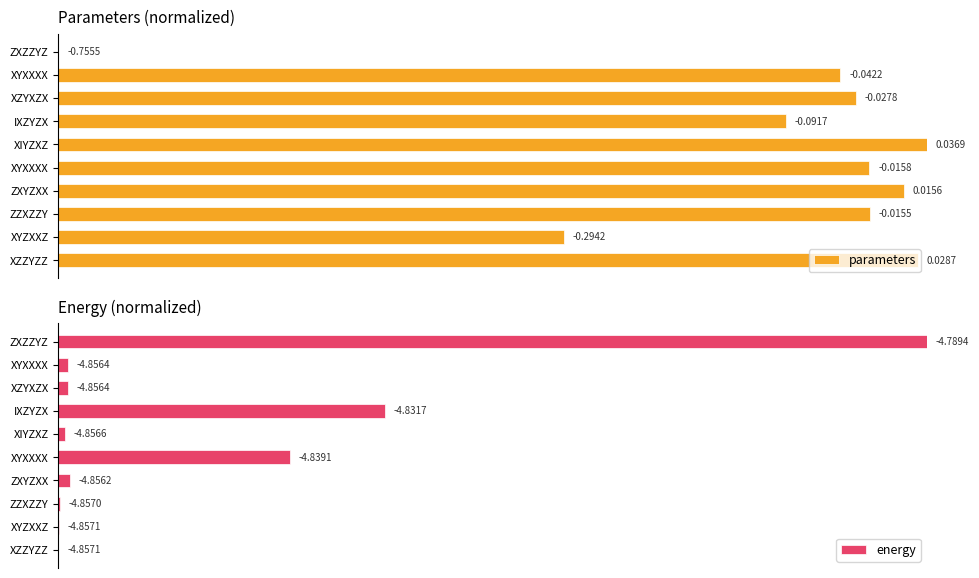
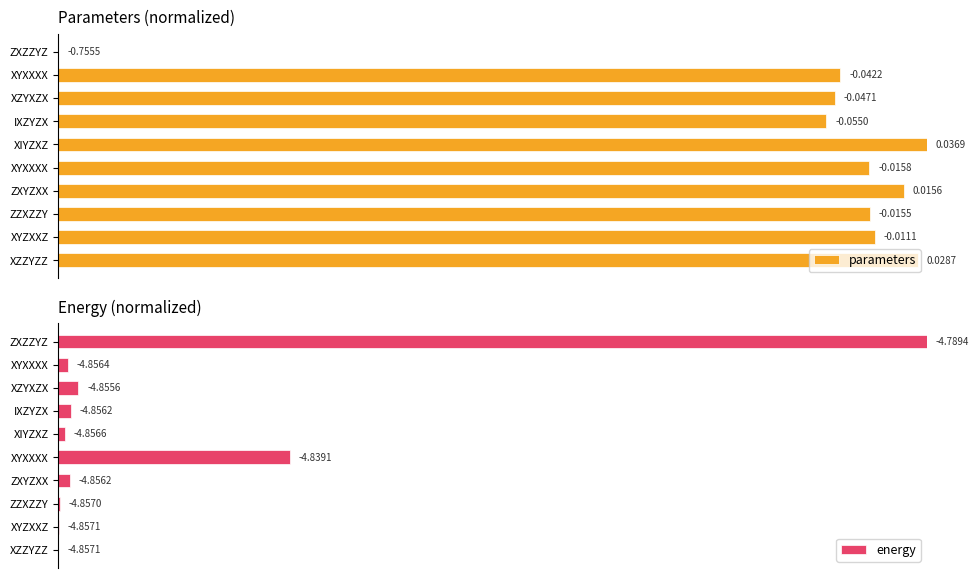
Parameters (normalized), XZYXZX: -0.0278 -> -0.0471
Parameters (normalized), IXZYZX: -0.0917 -> -0.0550
Parameters (normalized), XYZXXZ: -0.2942 -> -0.0111
Energy (normalized), XZYXZX: -4.8564 -> -4.8556
Energy (normalized), IXZYZX: -4.8317 -> -4.8562
